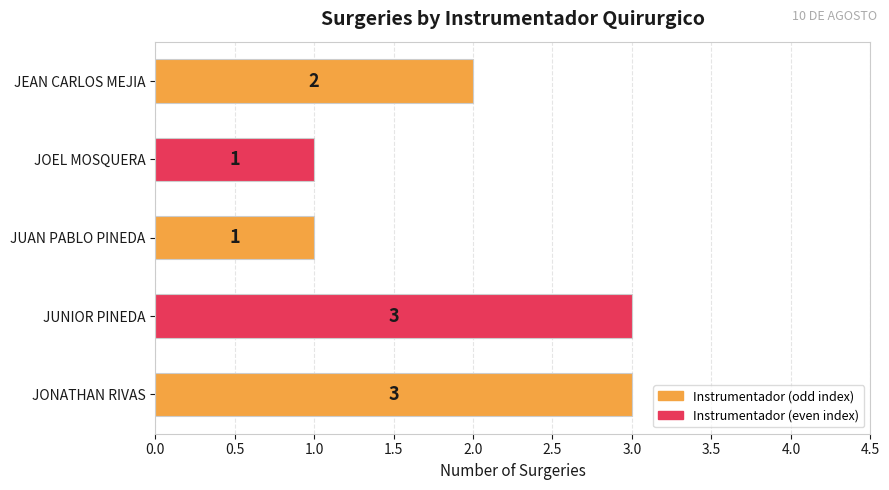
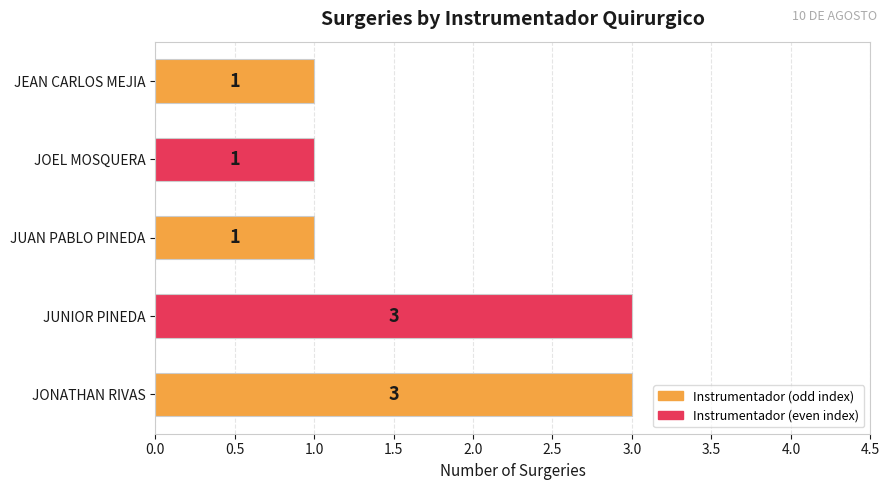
JEAN CARLOS MEJIA: 2 -> 1
